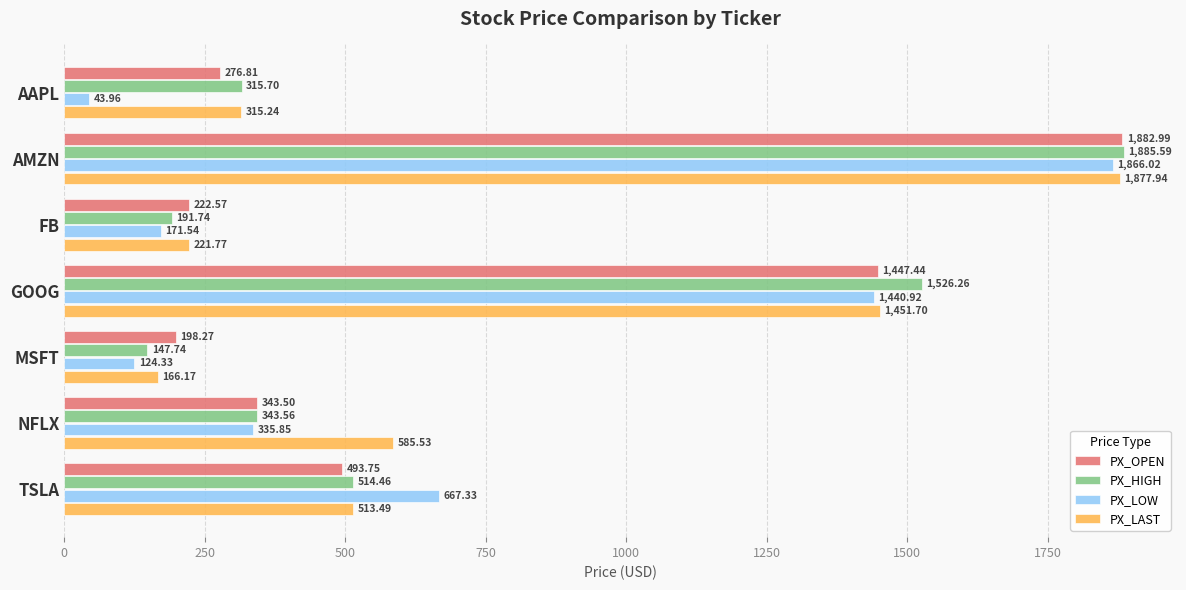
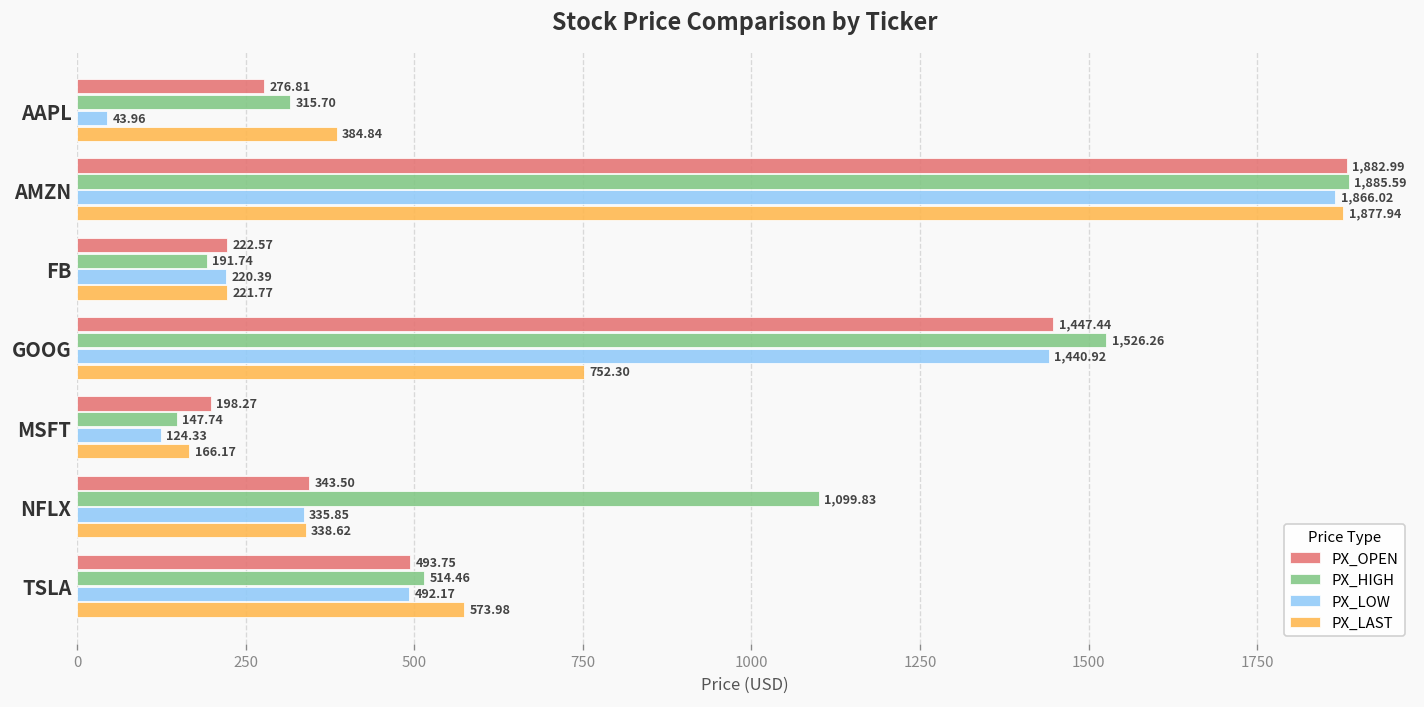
PX_LAST, AAPL: 315.24 -> 384.84
PX_LOW, FB: 171.54 -> 220.39
PX_LAST, GOOG: 1,451.70 -> 752.30
PX_HIGH, NFLX: 343.56 -> 1,099.83
PX_LAST, NFLX: 585.53 -> 338.62
PX_LOW, TSLA: 667.33 -> 492.17
PX_LAST, TSLA: 513.49 -> 573.98
